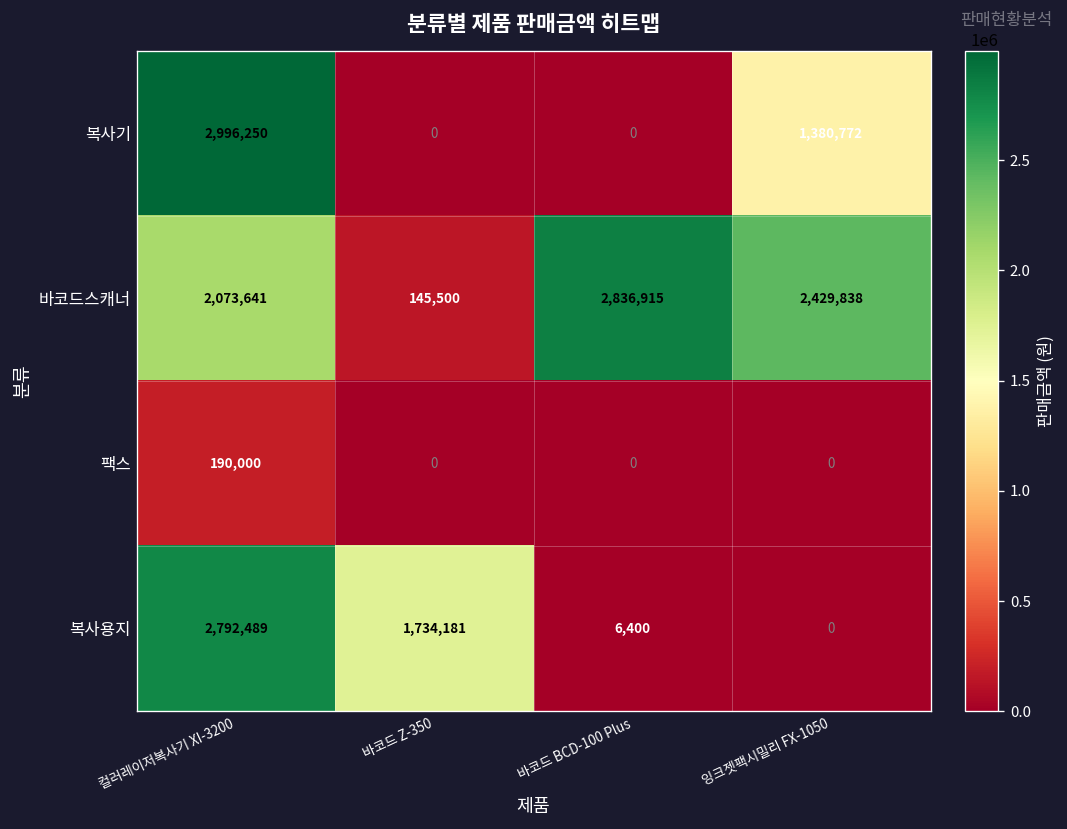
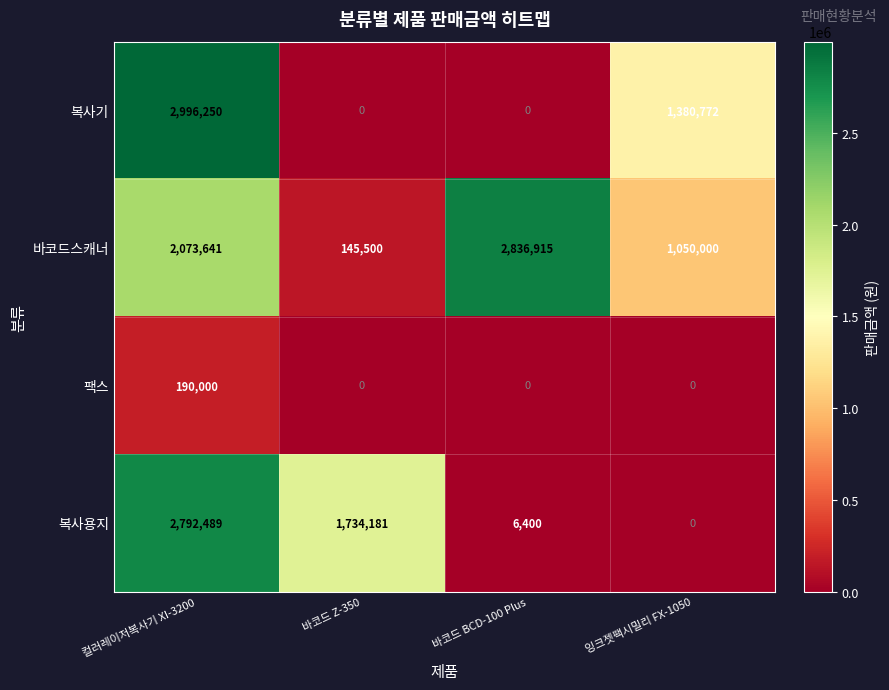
바코드스캐너, 잉크젯팩시밀리 FX-1050: 2,429,838 -> 1,050,000
